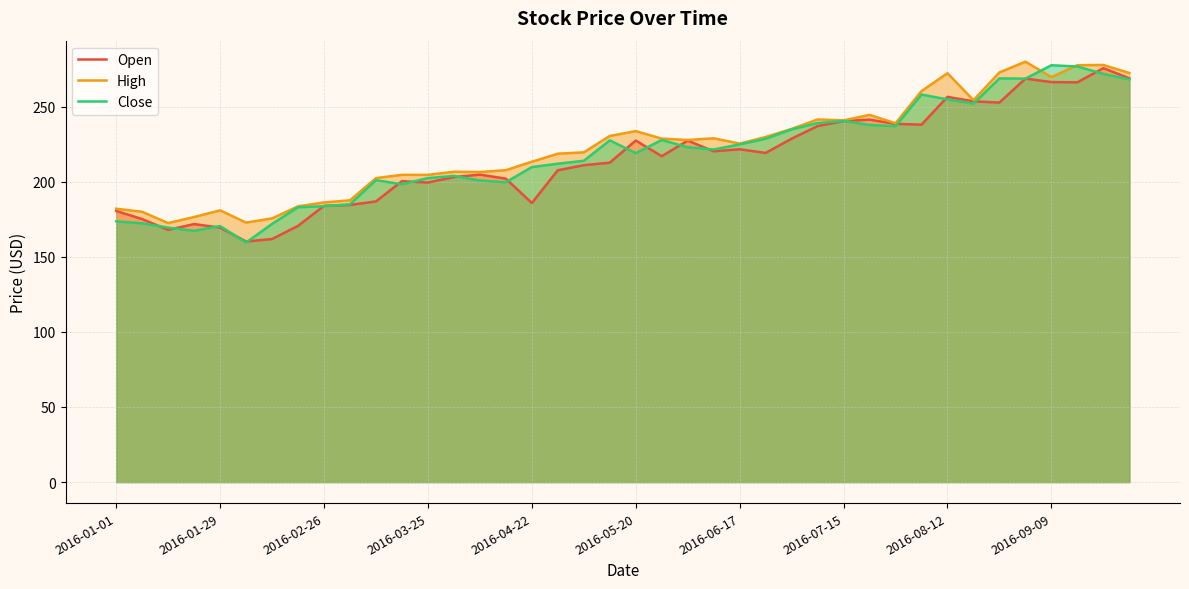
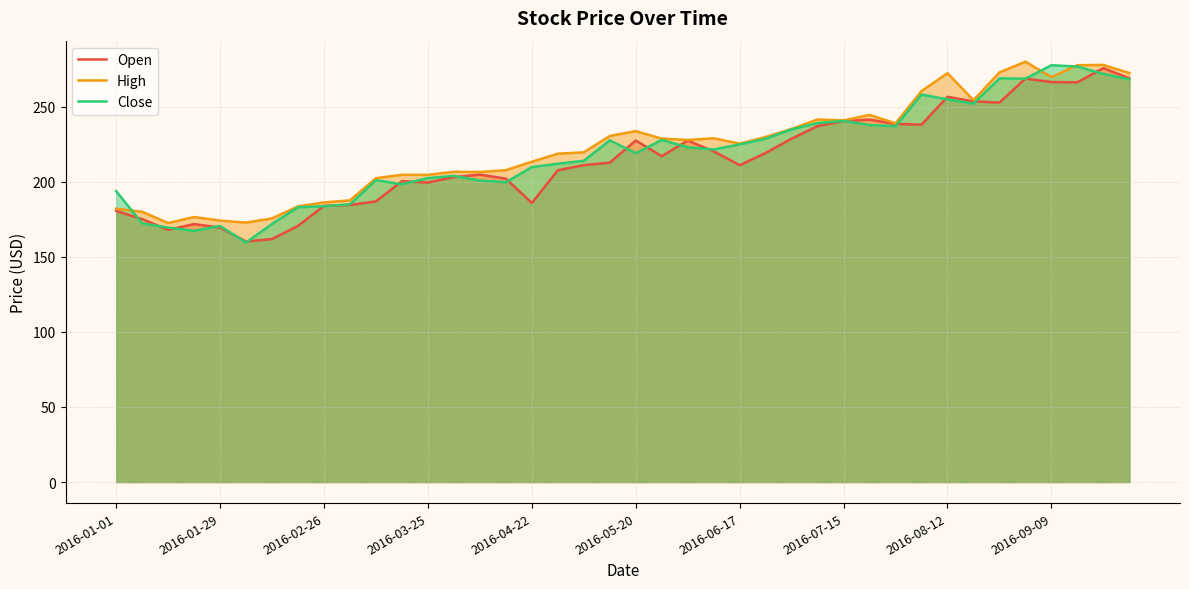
Close, 2016-01-01: 174 -> 194
High, 2016-01-29: 181 -> 174
Open, 2016-06-17: 222 -> 211
